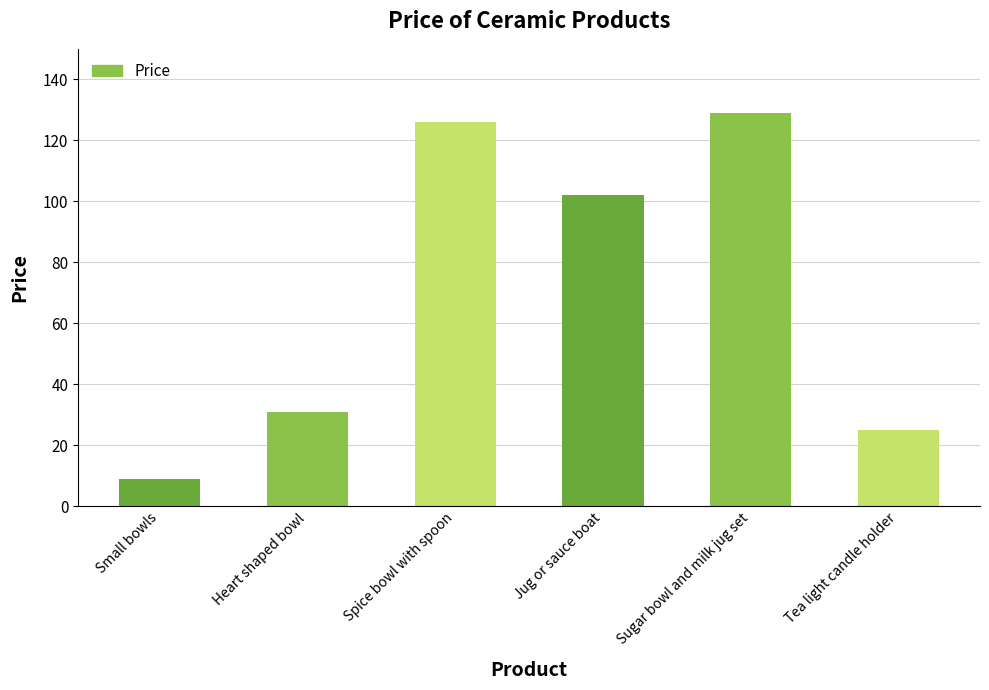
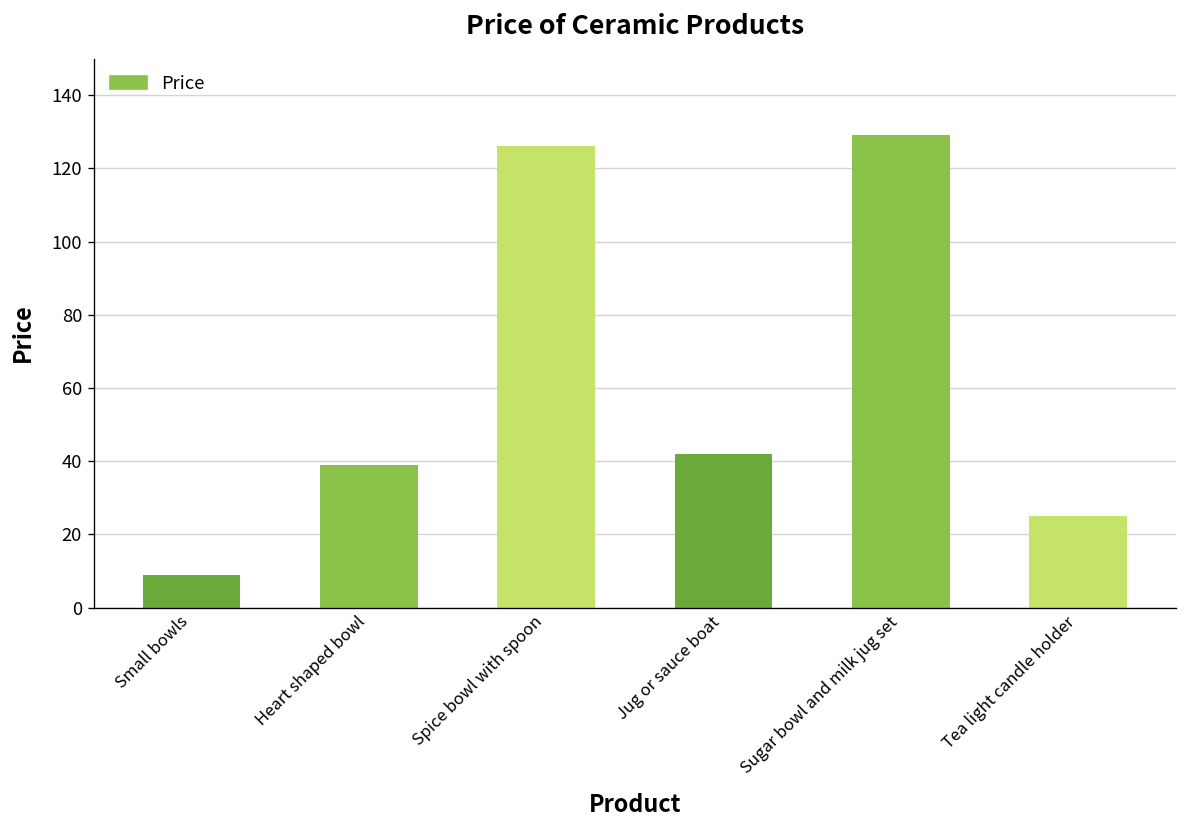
Heart shaped bowl: 31 -> 39
Jug or sauce boat: 102 -> 42
